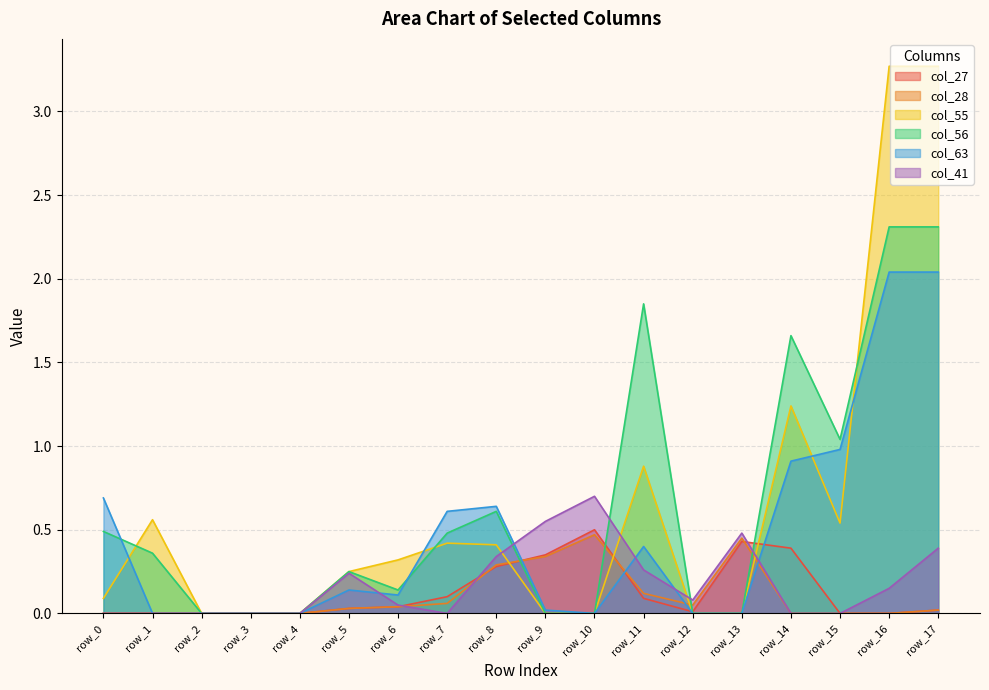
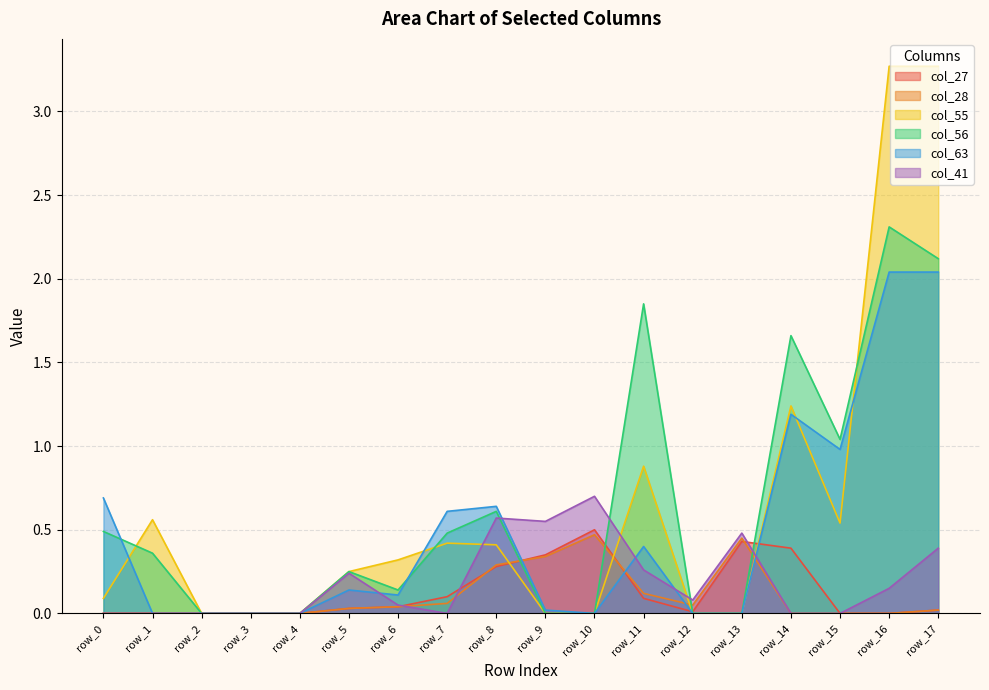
col_41, row_8: 0.34 -> 0.57
col_63, row_14: 0.91 -> 1.19
col_56, row_17: 2.31 -> 2.12
